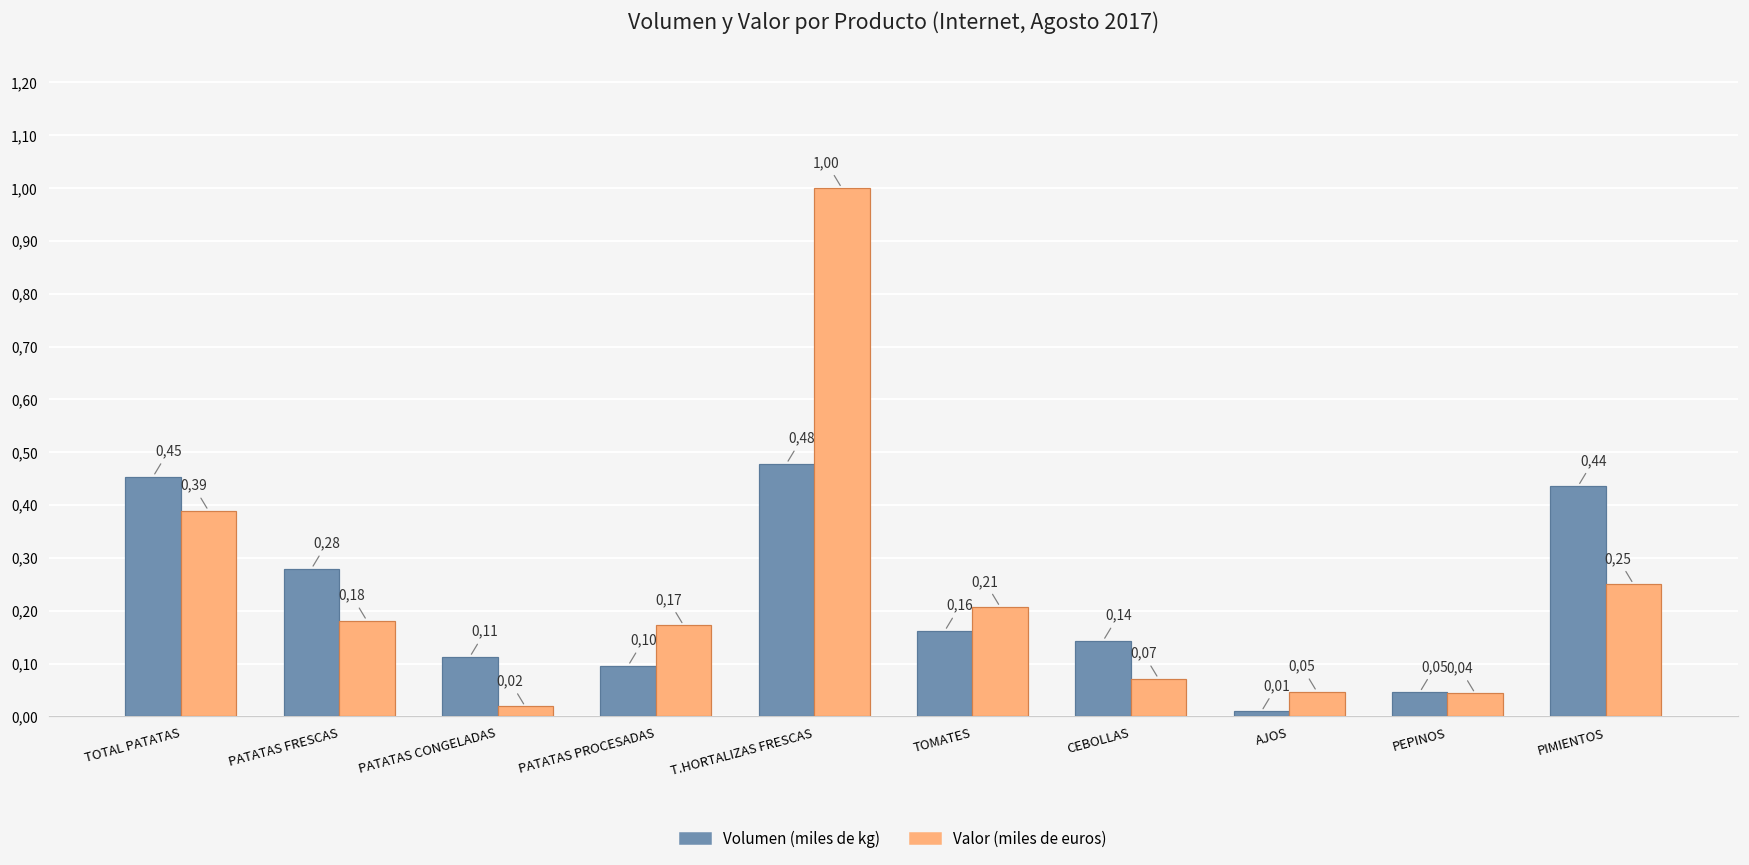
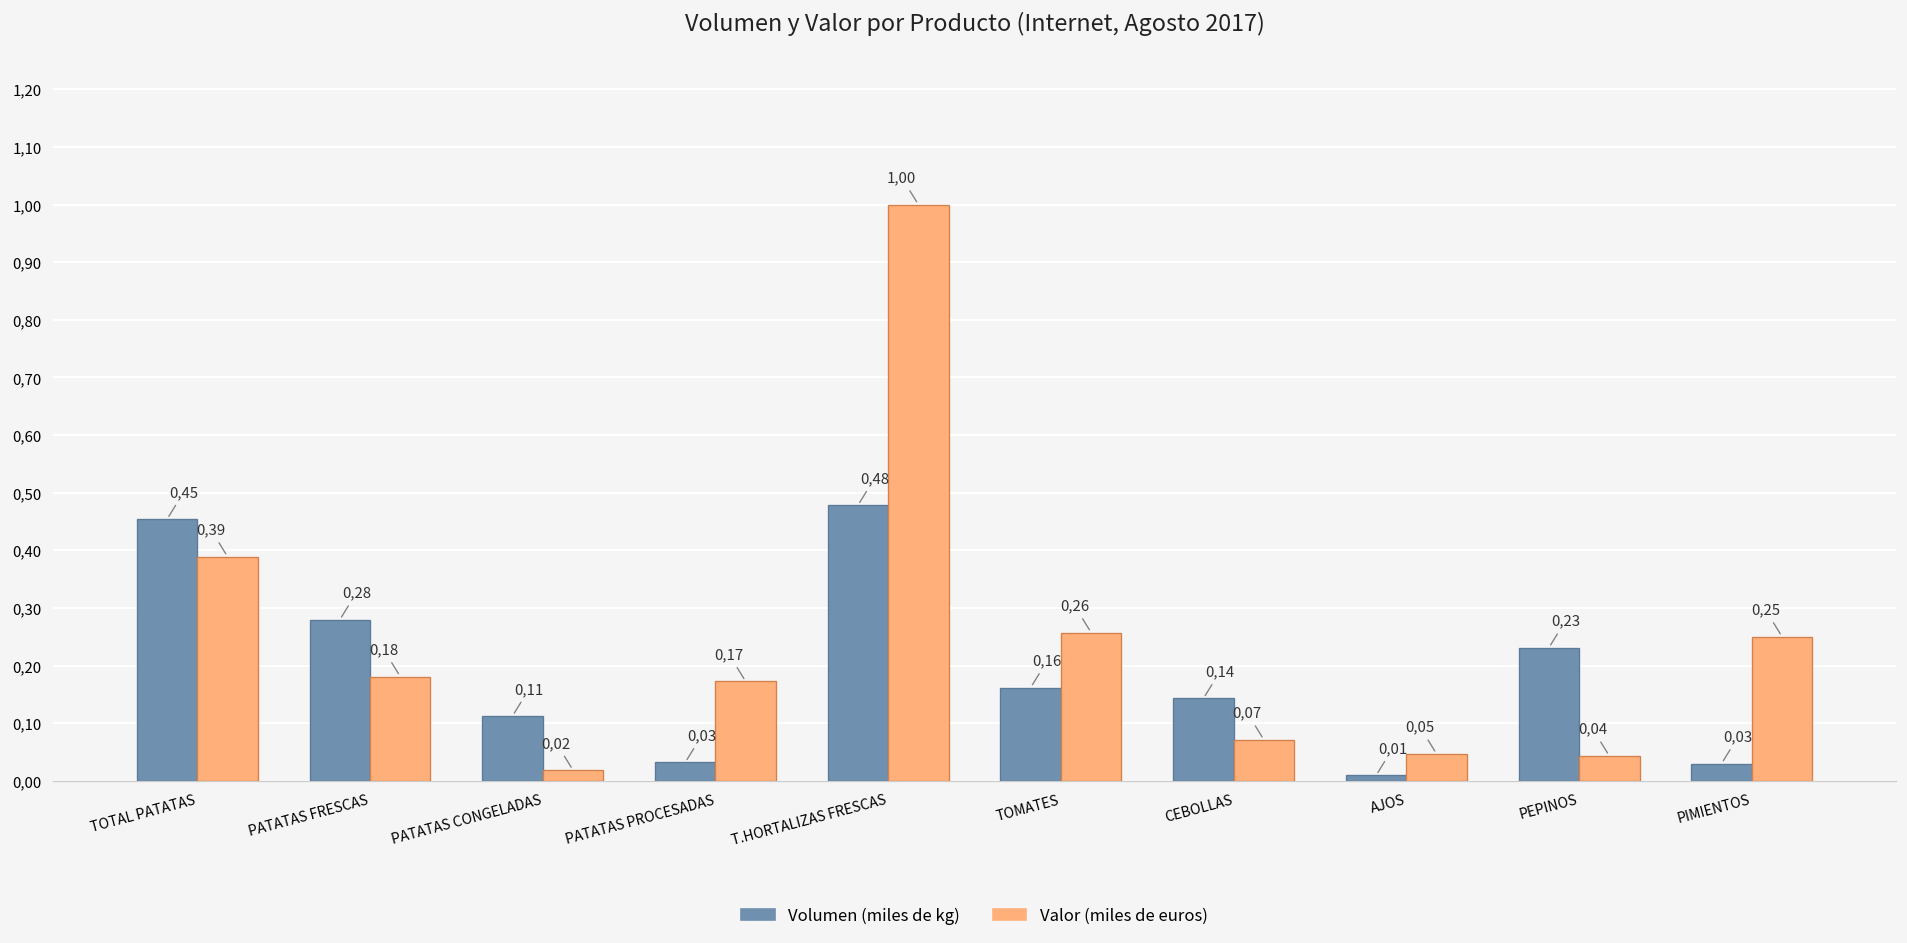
Volumen (miles de kg), PATATAS PROCESADAS: 0,10 -> 0,03
Valor (miles de euros), TOMATES: 0,21 -> 0,26
Volumen (miles de kg), PEPINOS: 0,05 -> 0,23
Volumen (miles de kg), PIMIENTOS: 0,44 -> 0,03
